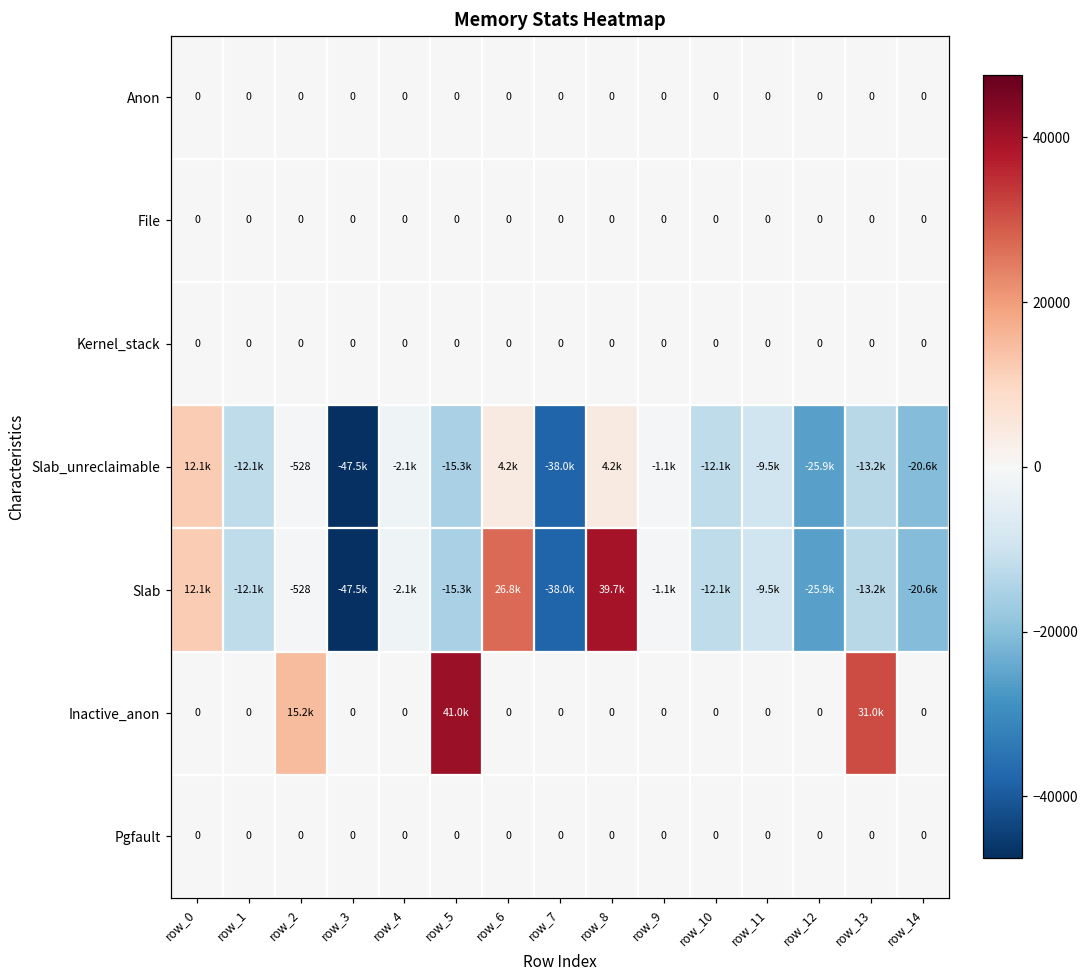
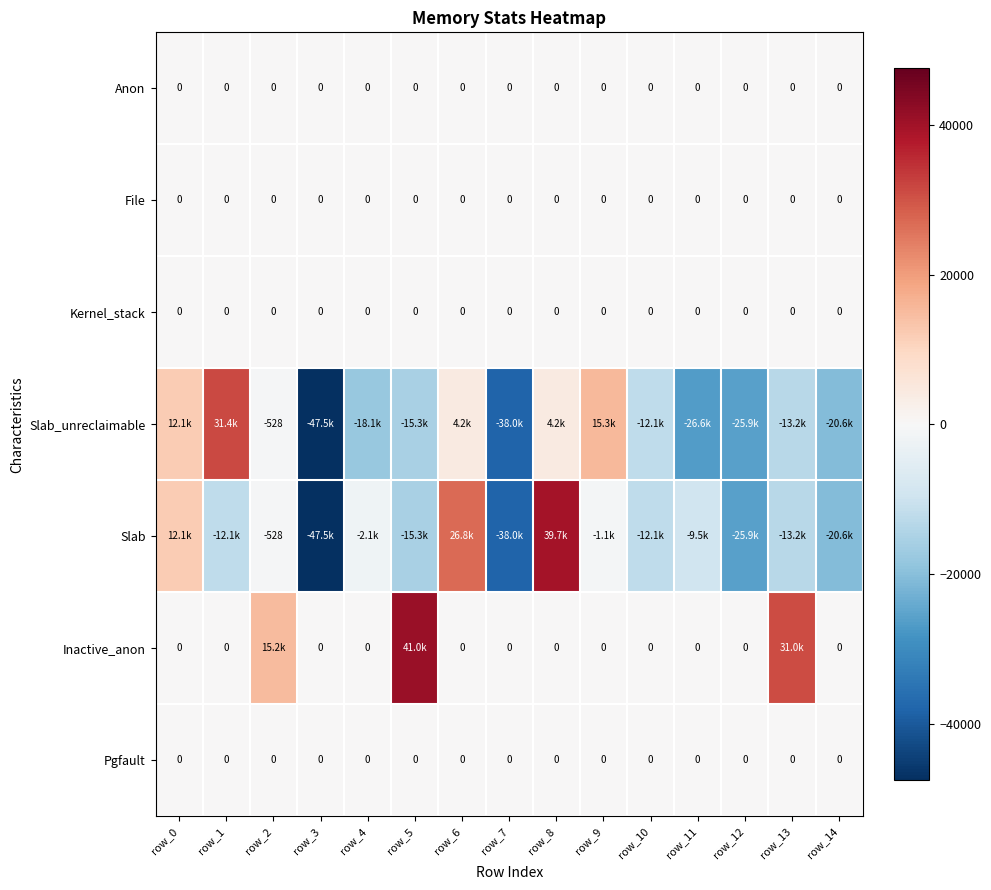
Slab_unreclaimable, row_1: -12.1k -> 31.4k
Slab_unreclaimable, row_4: -2.1k -> -18.1k
Slab_unreclaimable, row_9: -1.1k -> 15.3k
Slab_unreclaimable, row_11: -9.5k -> -26.6k
